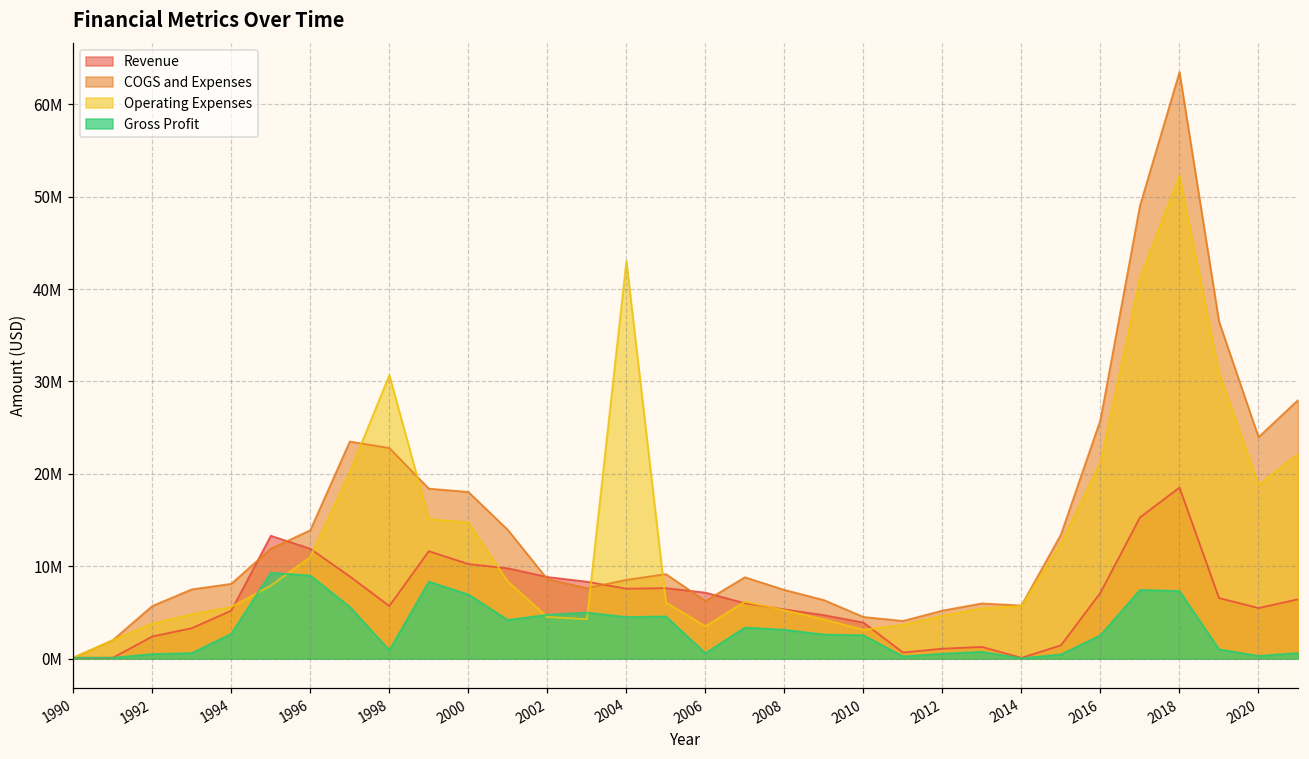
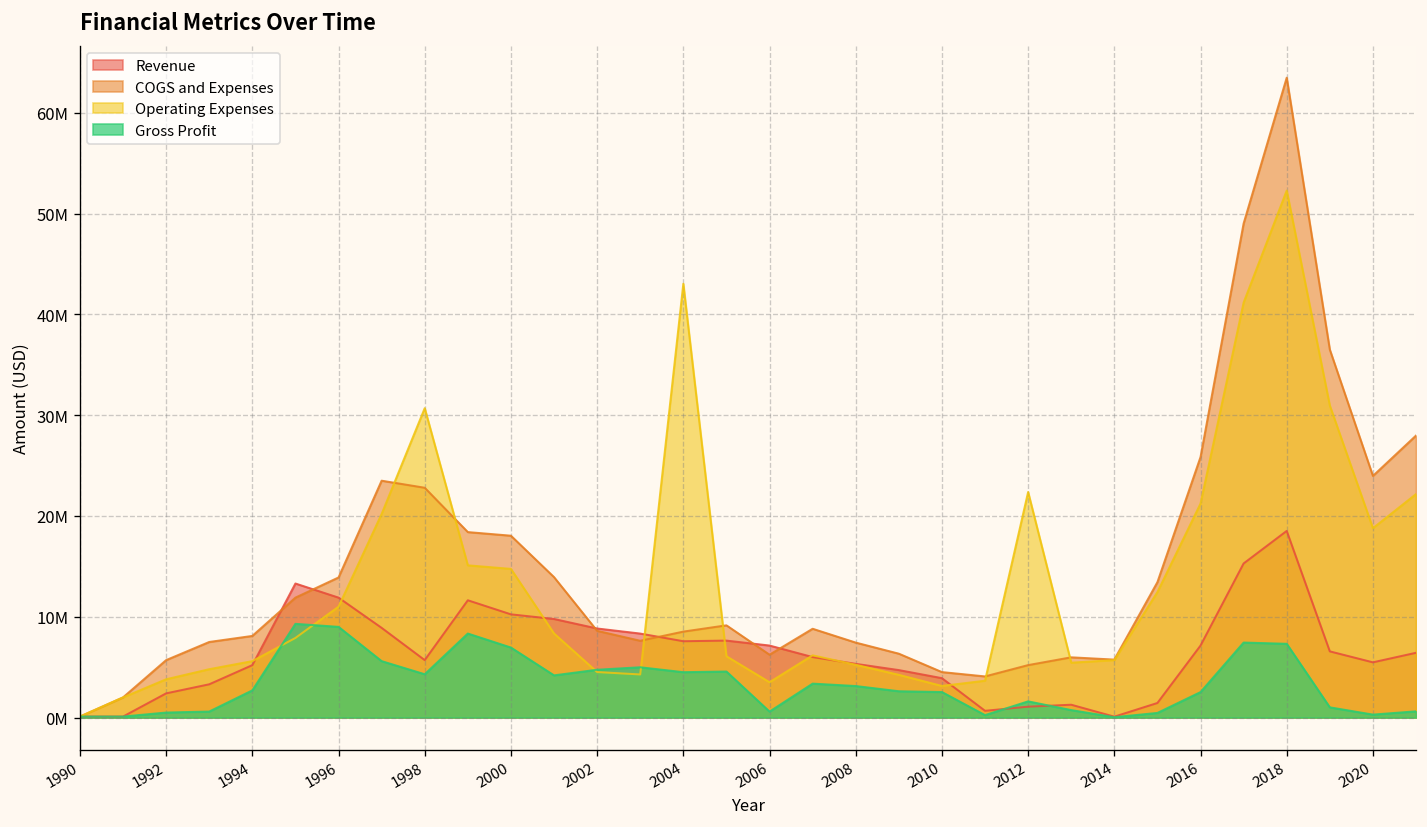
Gross Profit, 1998: 1000000 -> 4000000
Operating Expenses, 2012: 5000000 -> 22000000
Gross Profit, 2012: 1000000 -> 2000000
